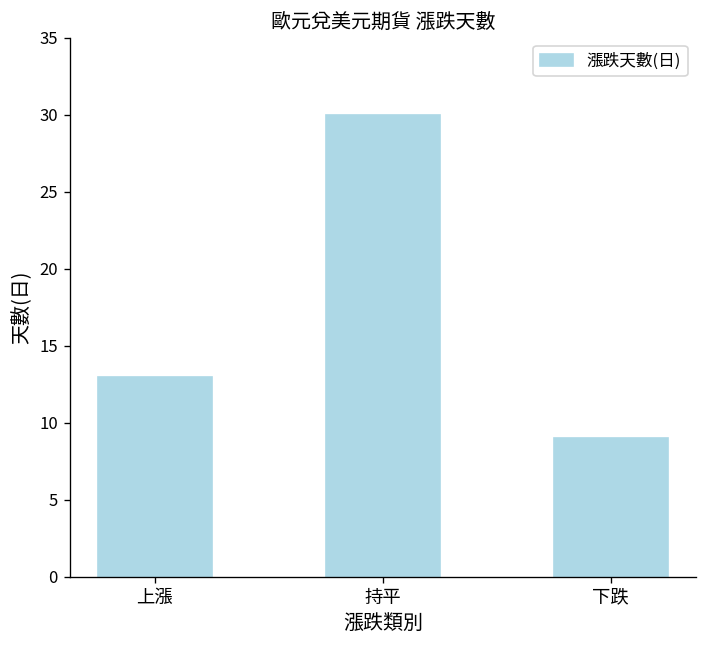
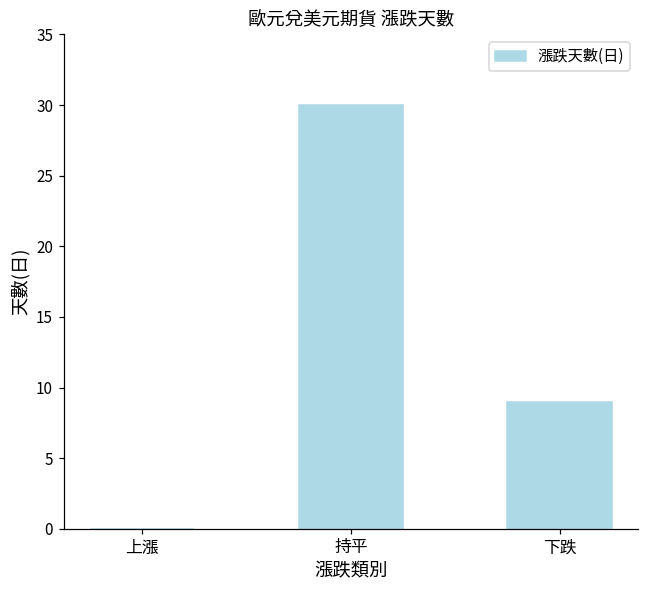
上漲: 13 -> 0
